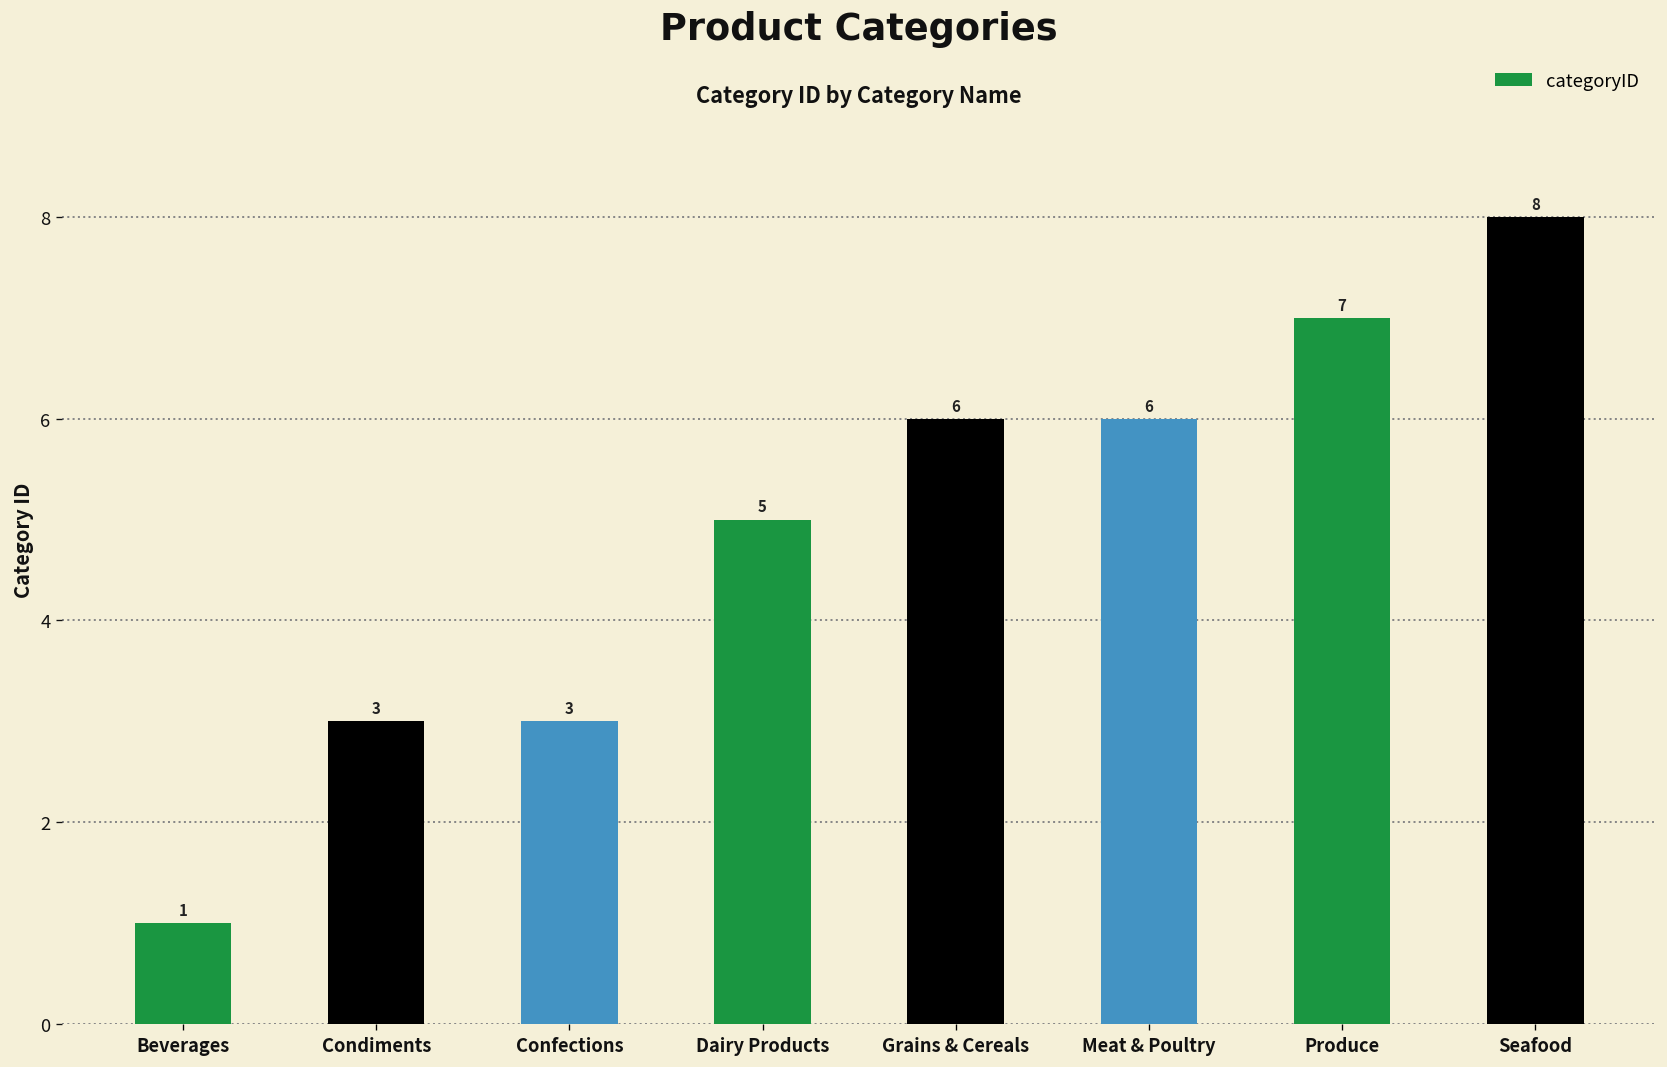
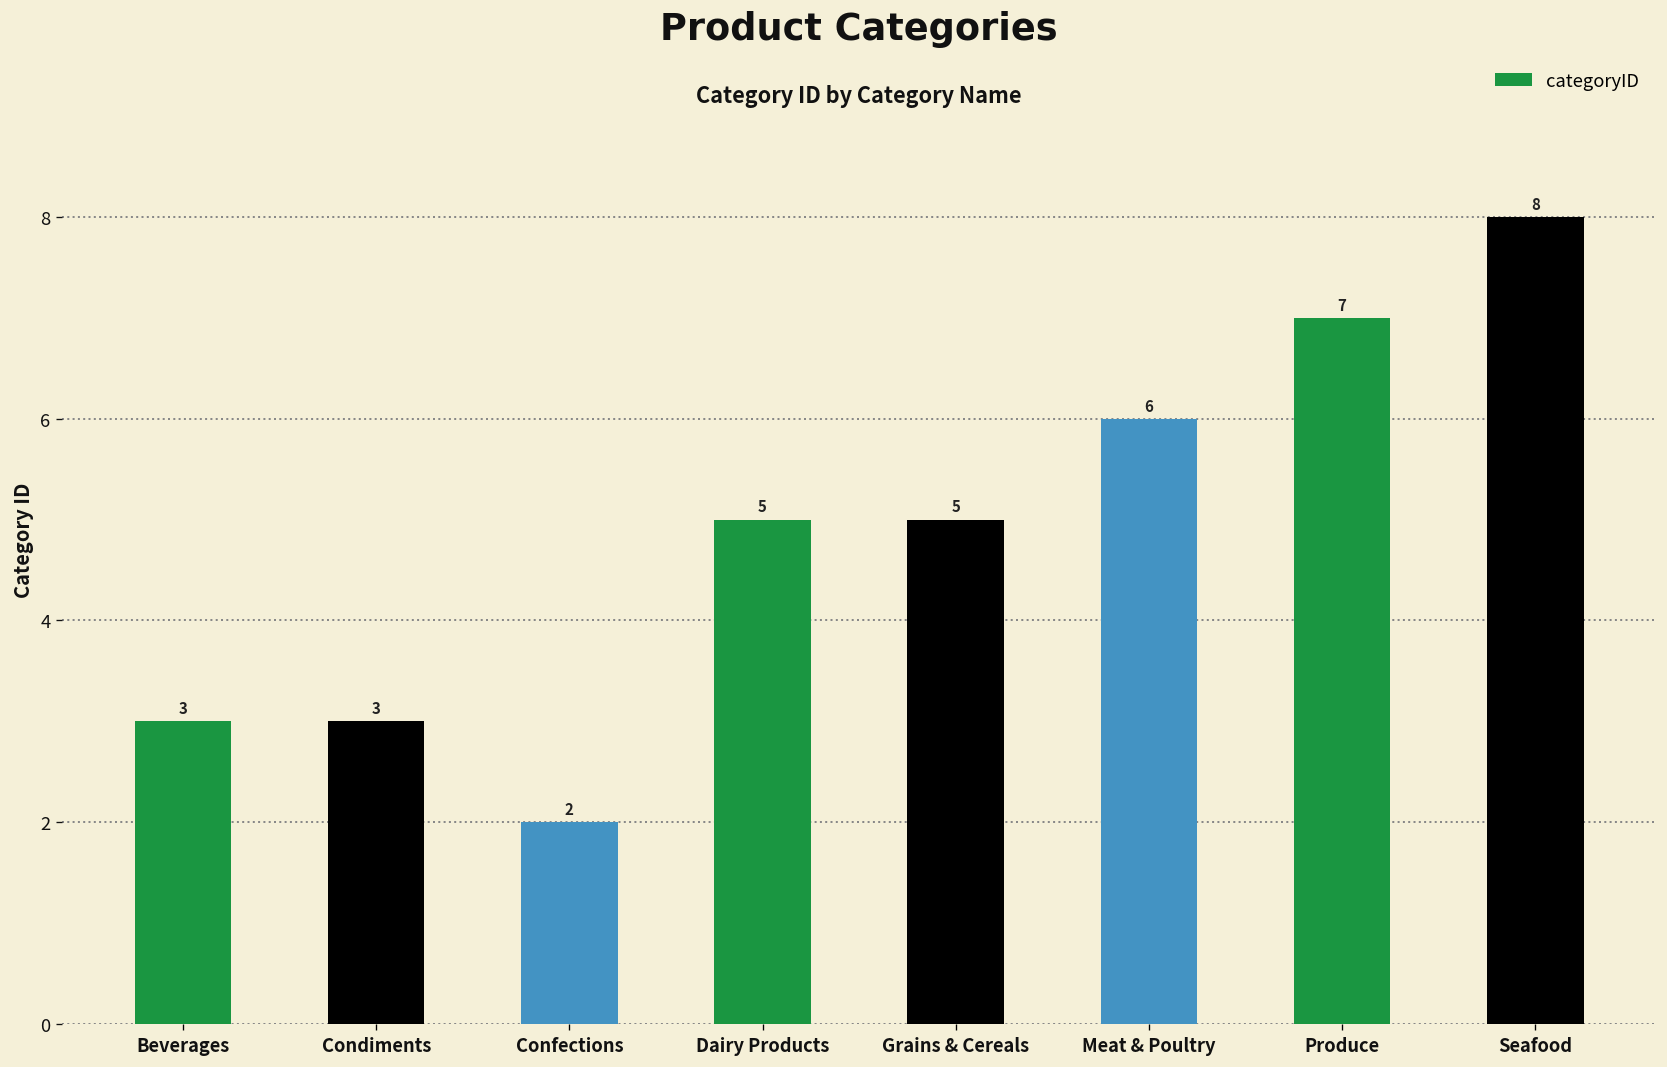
Beverages: 1 -> 3
Confections: 3 -> 2
Grains & Cereals: 6 -> 5
